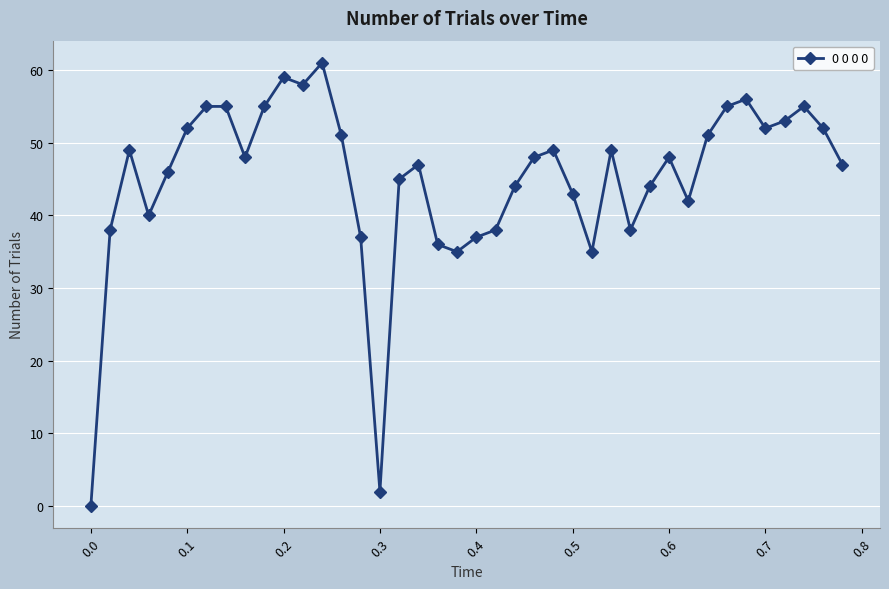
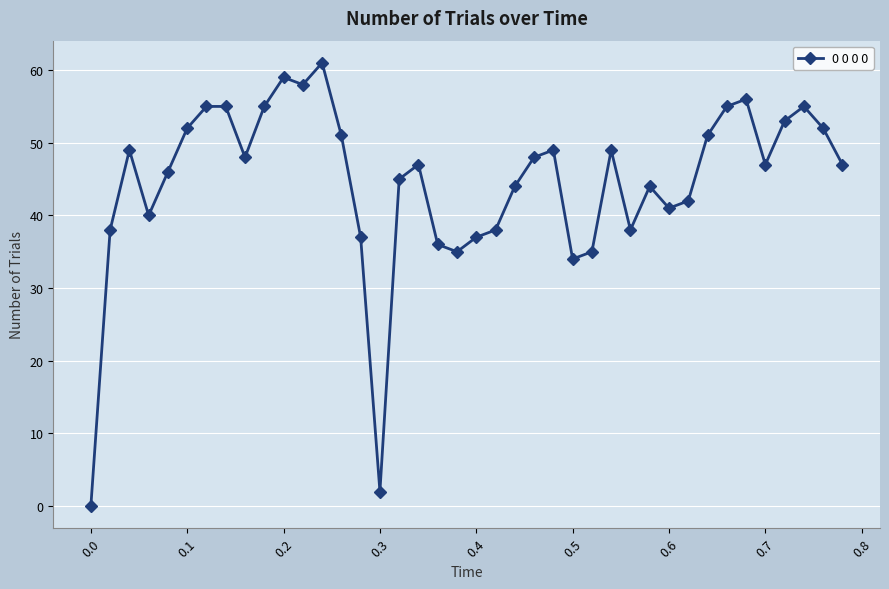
0.5: 43 -> 34
0.6: 48 -> 41
0.7: 52 -> 47
